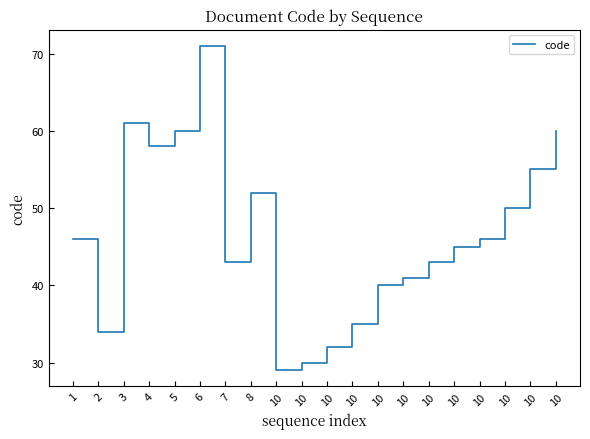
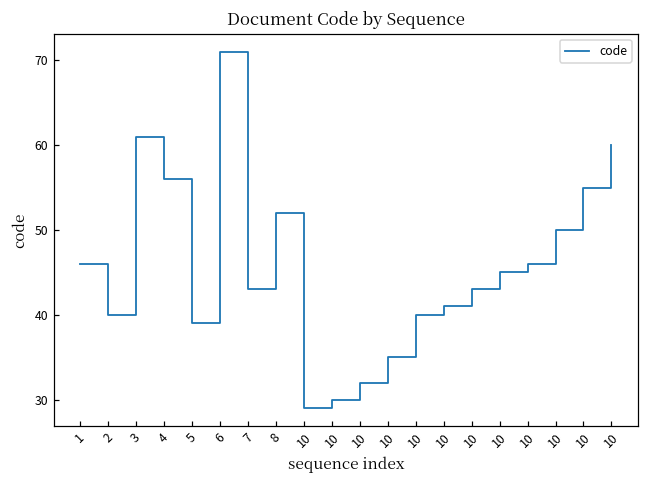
2: 34 -> 40
4: 58 -> 56
5: 60 -> 39
